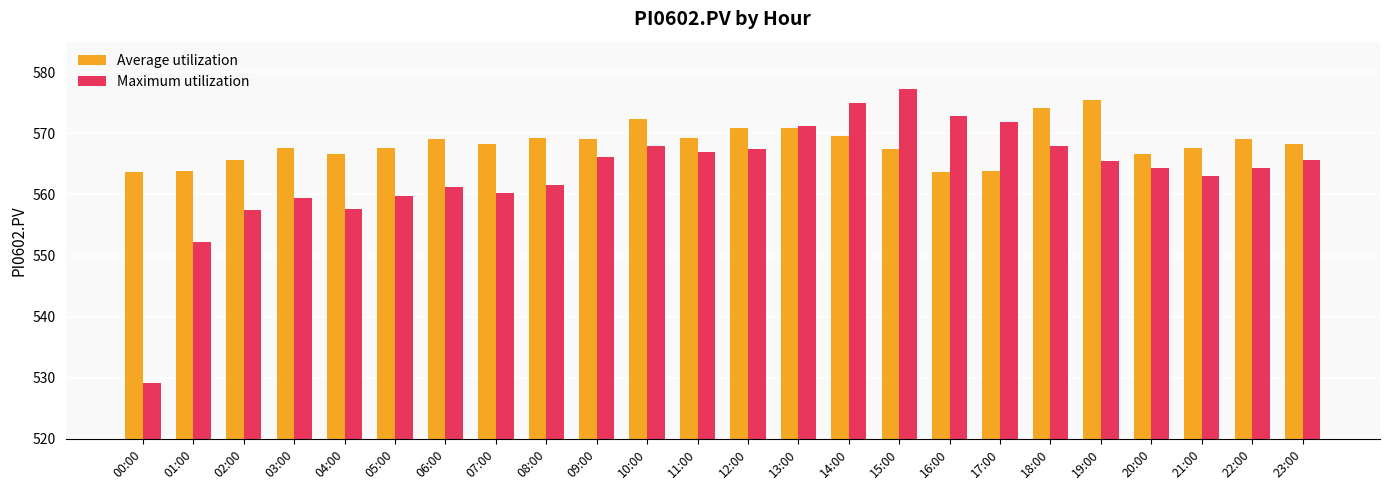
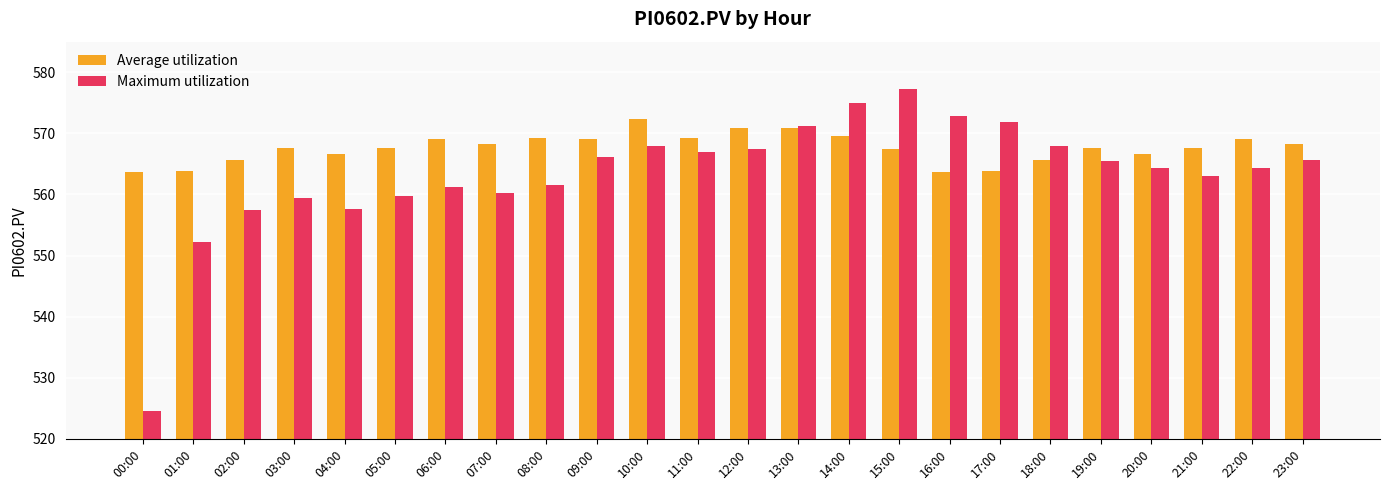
Maximum utilization, 00:00: 529 -> 524
Average utilization, 18:00: 574 -> 566
Average utilization, 19:00: 575 -> 568
